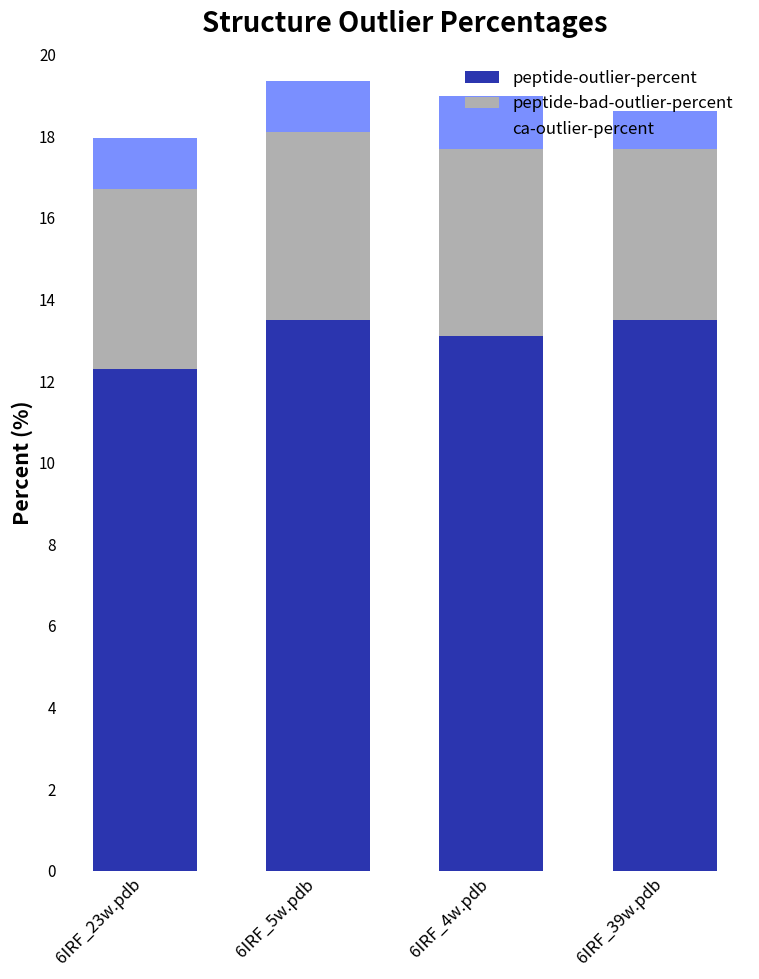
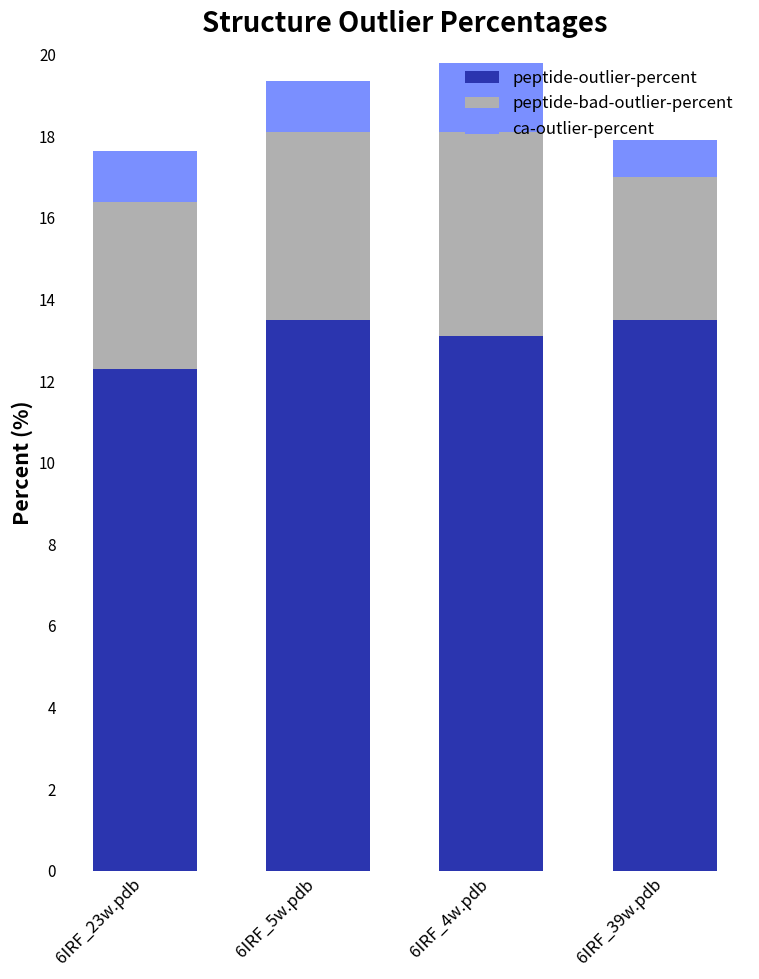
peptide-bad-outlier-percent, 6IRF_23w.pdb: 4.4 -> 4.1
peptide-bad-outlier-percent, 6IRF_4w.pdb: 4.6 -> 5.0
ca-outlier-percent, 6IRF_4w.pdb: 1.3 -> 1.7
peptide-bad-outlier-percent, 6IRF_39w.pdb: 4.2 -> 3.5
